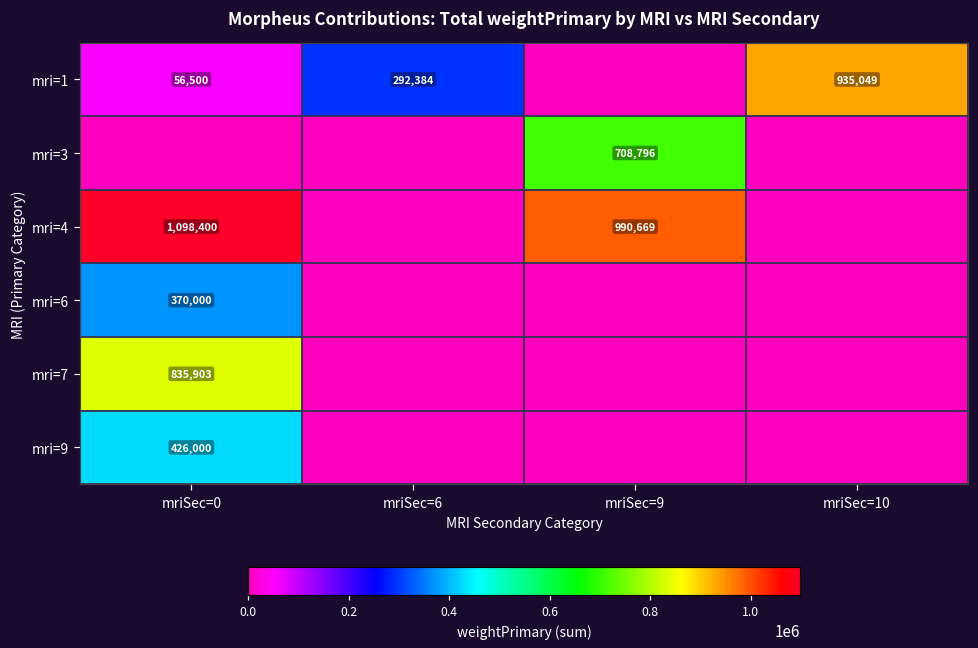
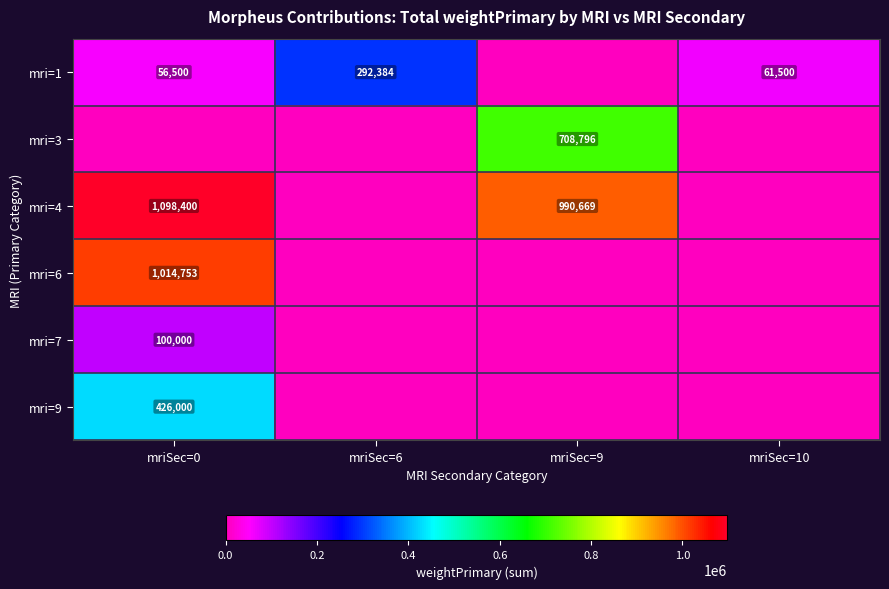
mri=1, mriSec=10: 935,049 -> 61,500
mri=6, mriSec=0: 370,000 -> 1,014,753
mri=7, mriSec=0: 835,903 -> 100,000
